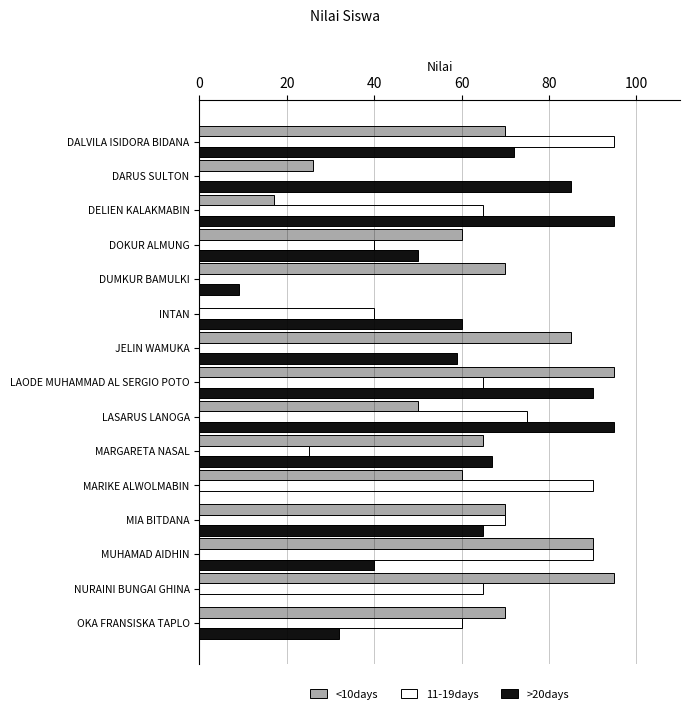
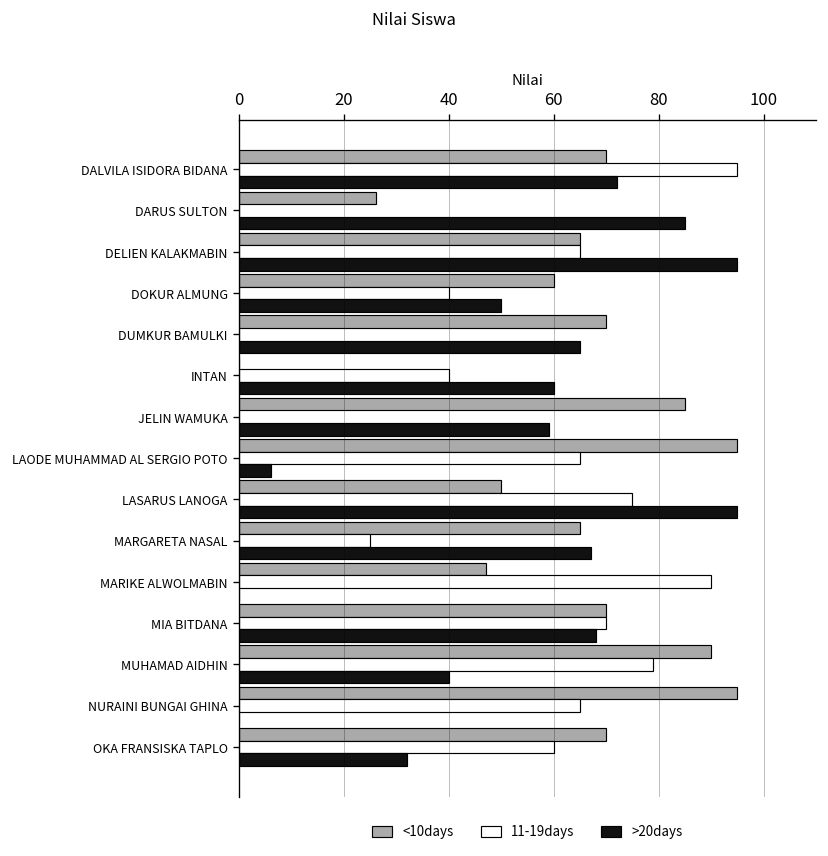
<10days, DELIEN KALAKMABIN: 17 -> 65
>20days, DUMKUR BAMULKI: 9 -> 65
>20days, LAODE MUHAMMAD AL SERGIO POTO: 90 -> 6
<10days, MARIKE ALWOLMABIN: 60 -> 47
>20days, MIA BITDANA: 65 -> 68
11-19days, MUHAMAD AIDHIN: 90 -> 79
